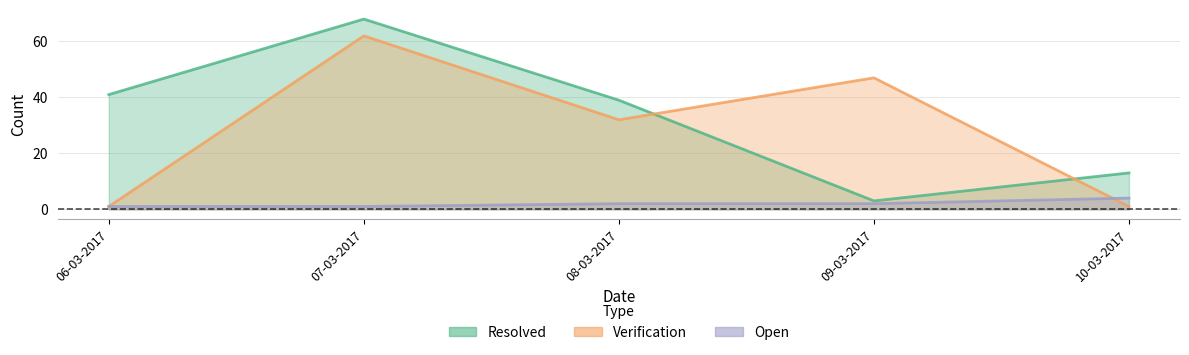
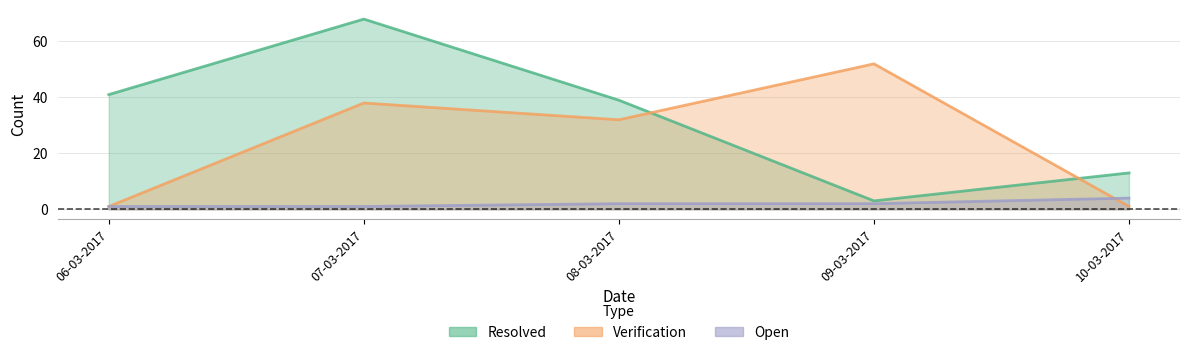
Verification, 07-03-2017: 62 -> 38
Verification, 09-03-2017: 47 -> 52
